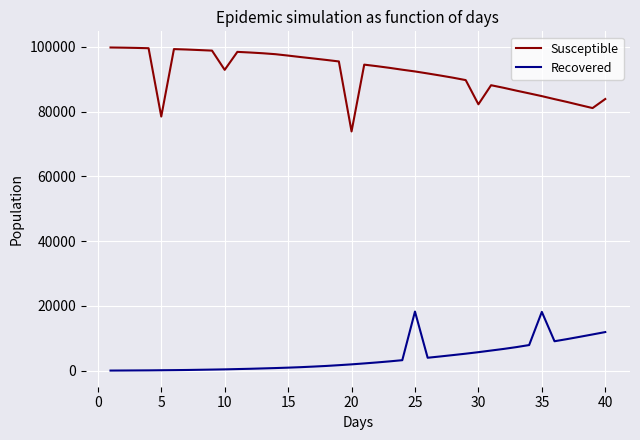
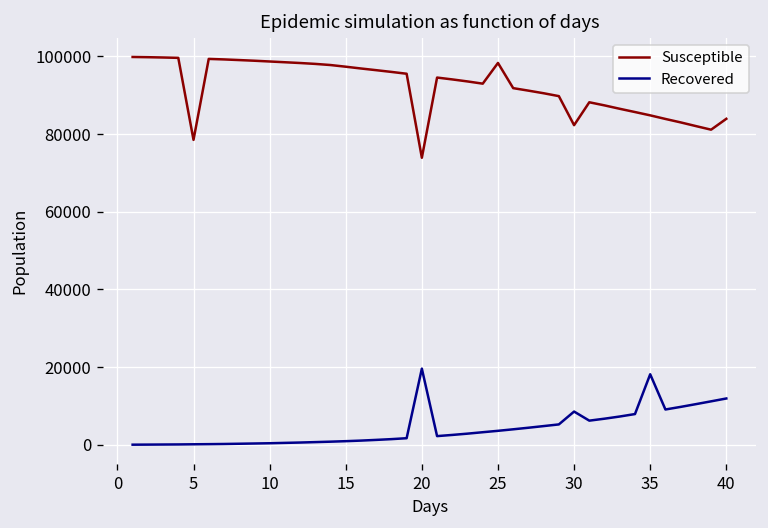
Susceptible, 10: 93000 -> 99000
Recovered, 20: 2000 -> 20000
Susceptible, 25: 92000 -> 98000
Recovered, 25: 18000 -> 4000
Recovered, 30: 6000 -> 9000
